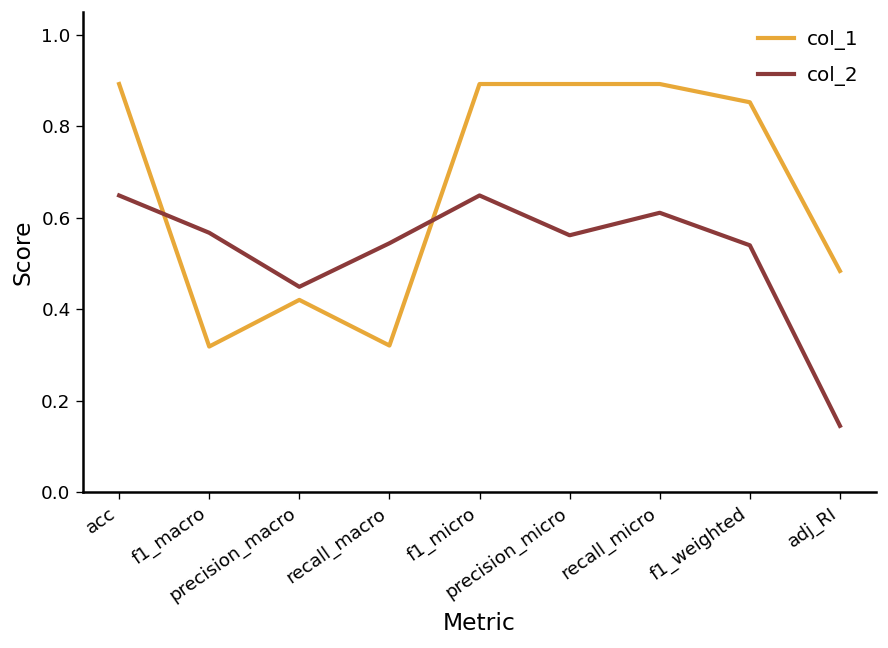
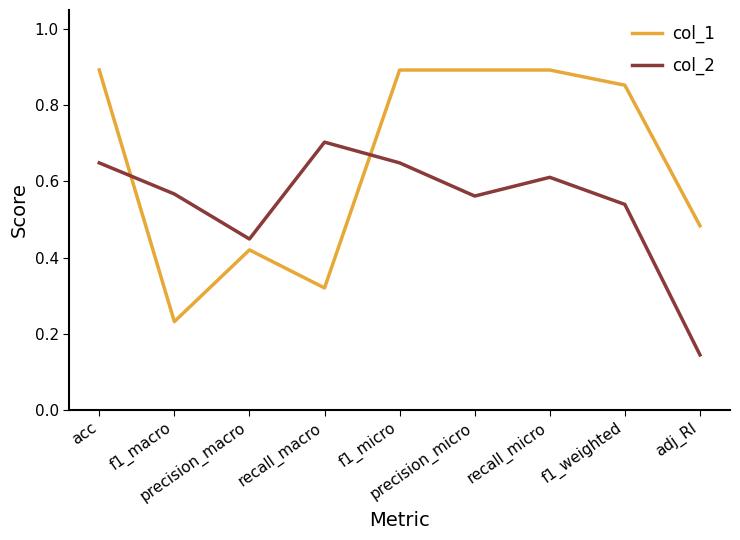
col_1, f1_macro: 0.32 -> 0.23
col_2, recall_macro: 0.54 -> 0.70
